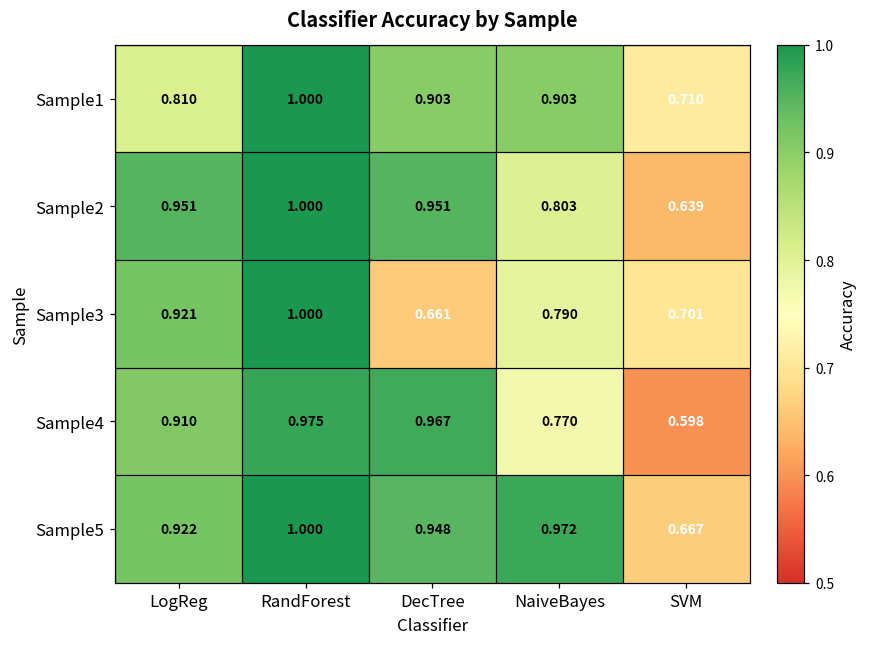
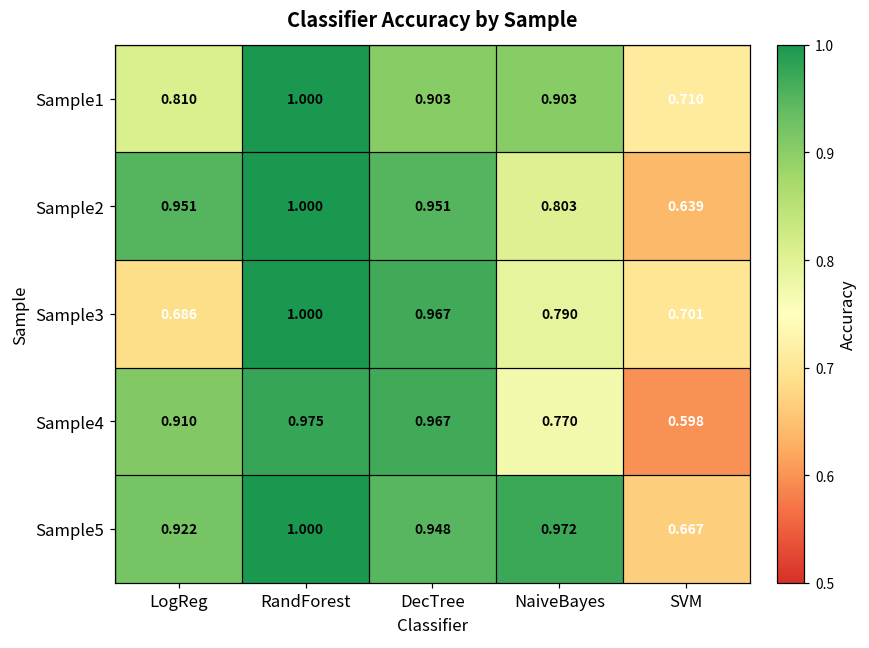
Sample3, LogReg: 0.921 -> 0.686
Sample3, DecTree: 0.661 -> 0.967
